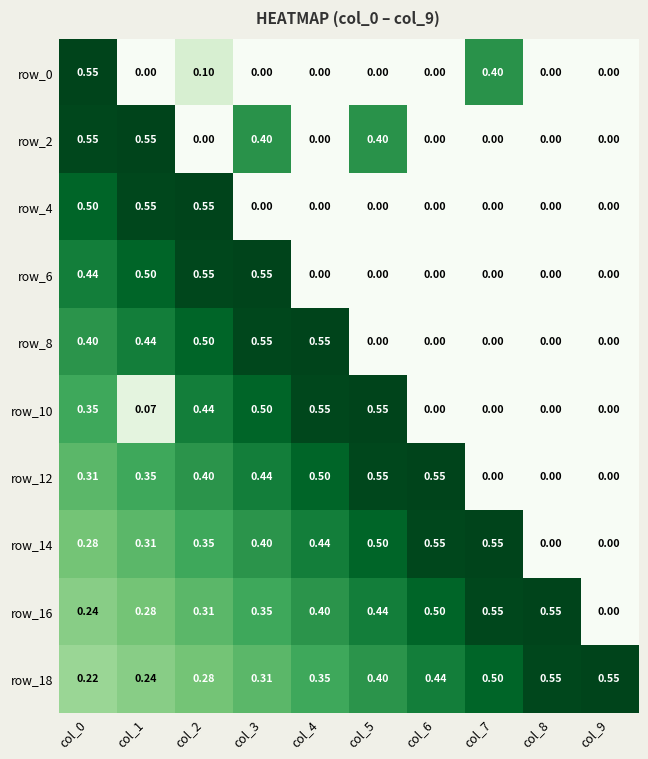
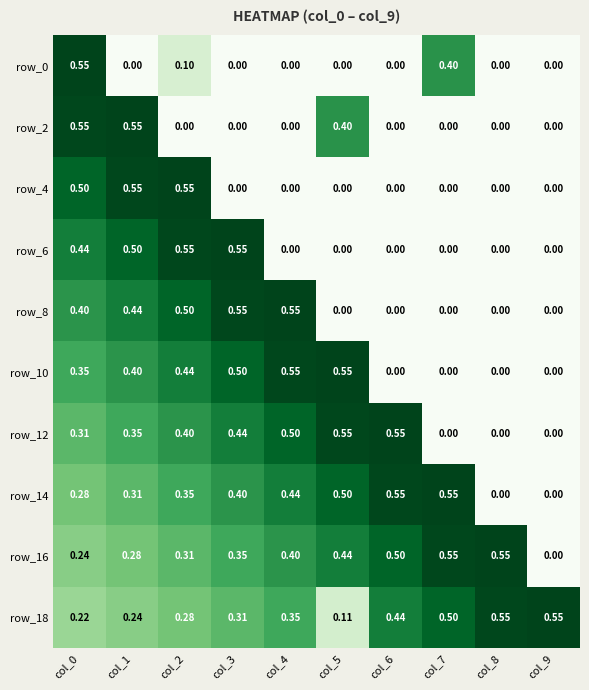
row_2, col_3: 0.40 -> 0.00
row_10, col_1: 0.07 -> 0.40
row_18, col_5: 0.40 -> 0.11
